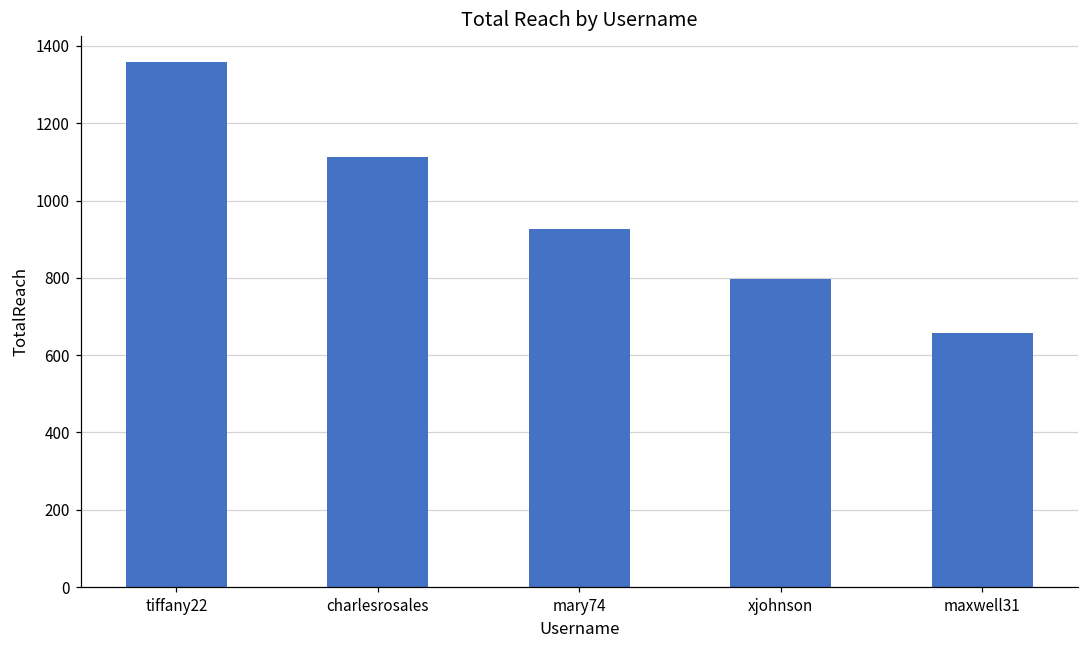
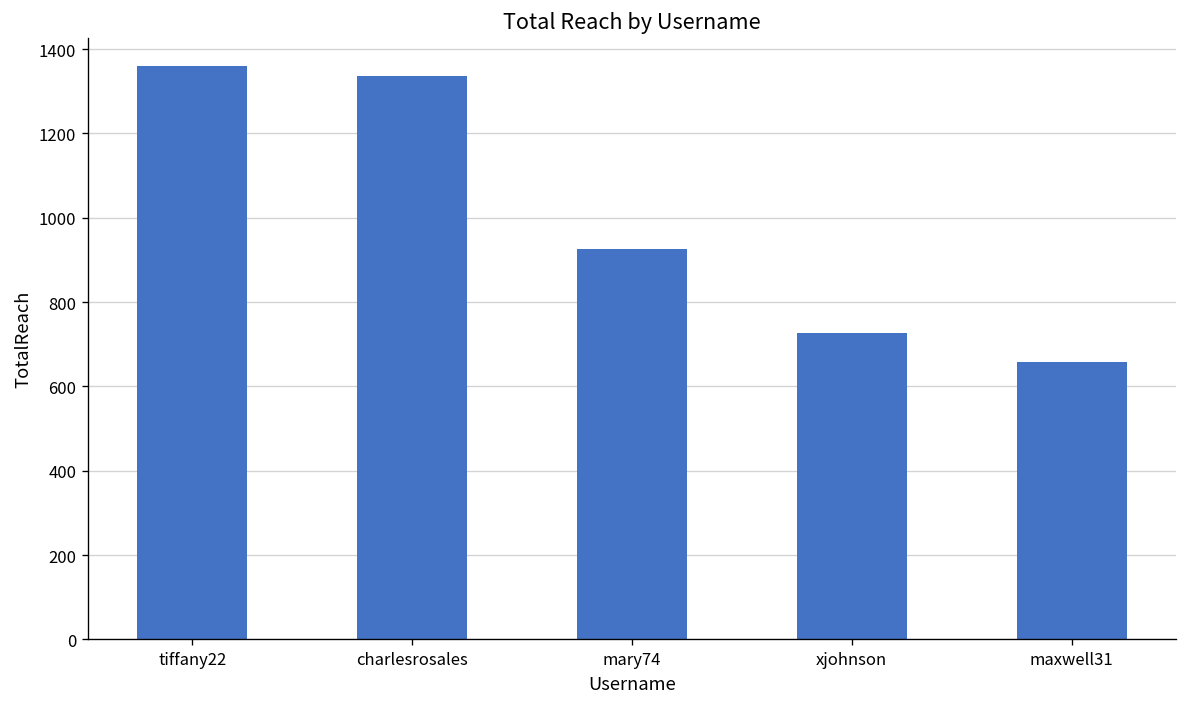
charlesrosales: 1110 -> 1340
xjohnson: 800 -> 730
